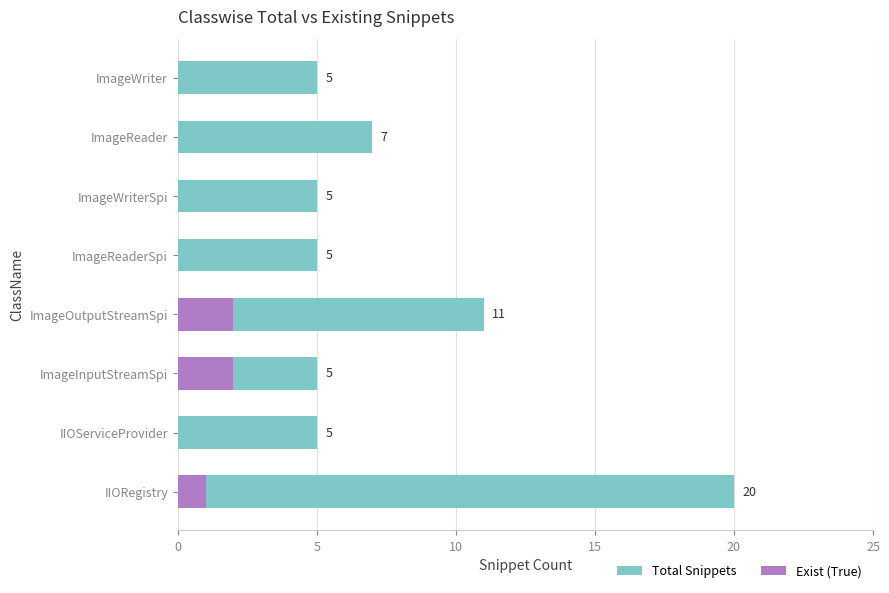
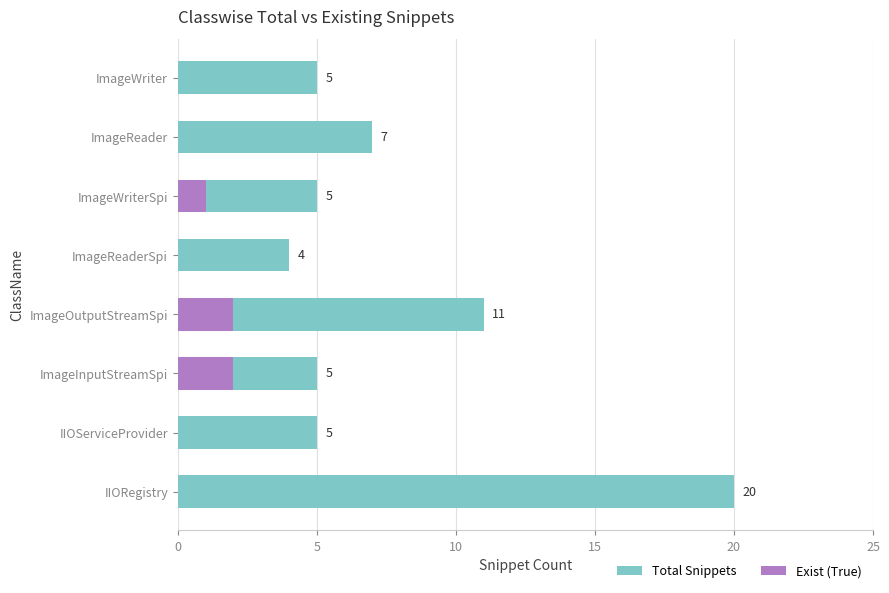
Exist (True), ImageWriterSpi: 0 -> 1
Total Snippets, ImageReaderSpi: 5 -> 4
Exist (True), IIORegistry: 1 -> 0
